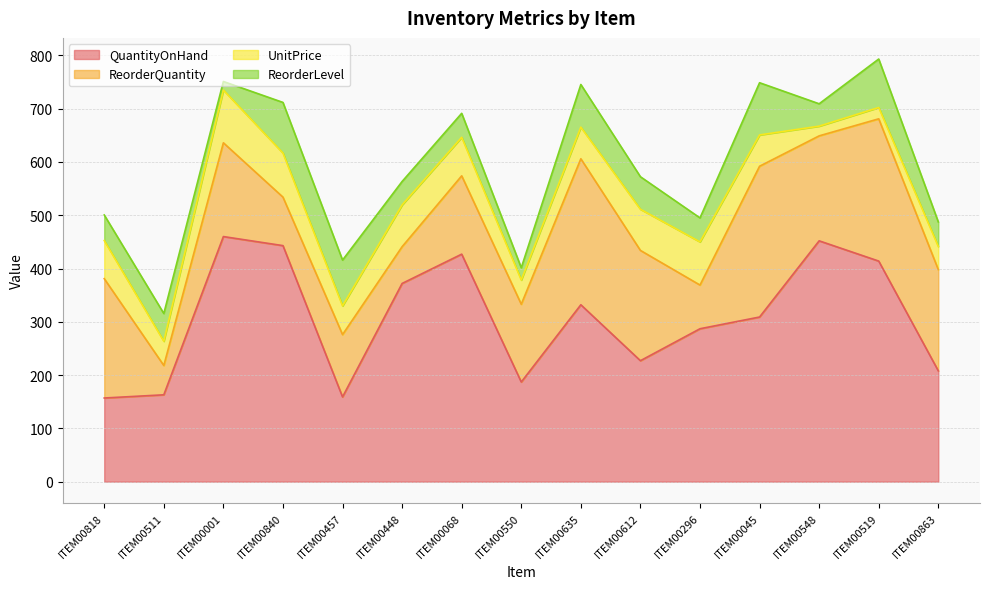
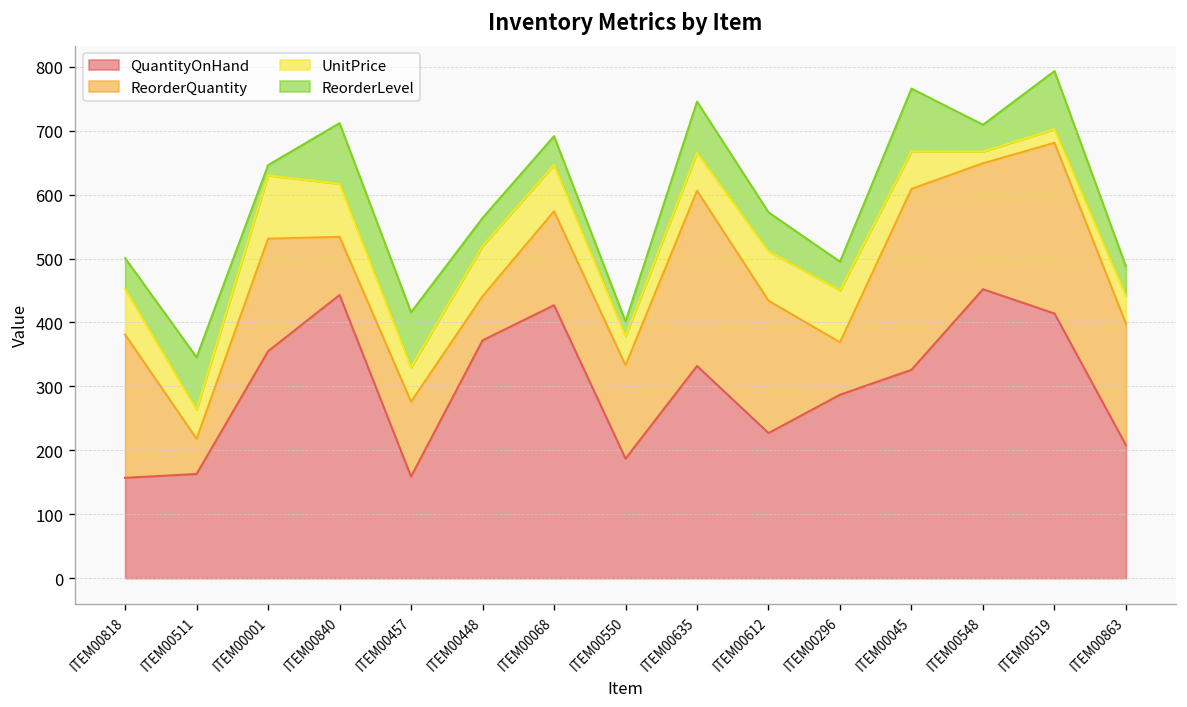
ReorderLevel, ITEM00511: 50 -> 80
QuantityOnHand, ITEM00001: 460 -> 360
QuantityOnHand, ITEM00045: 310 -> 330
